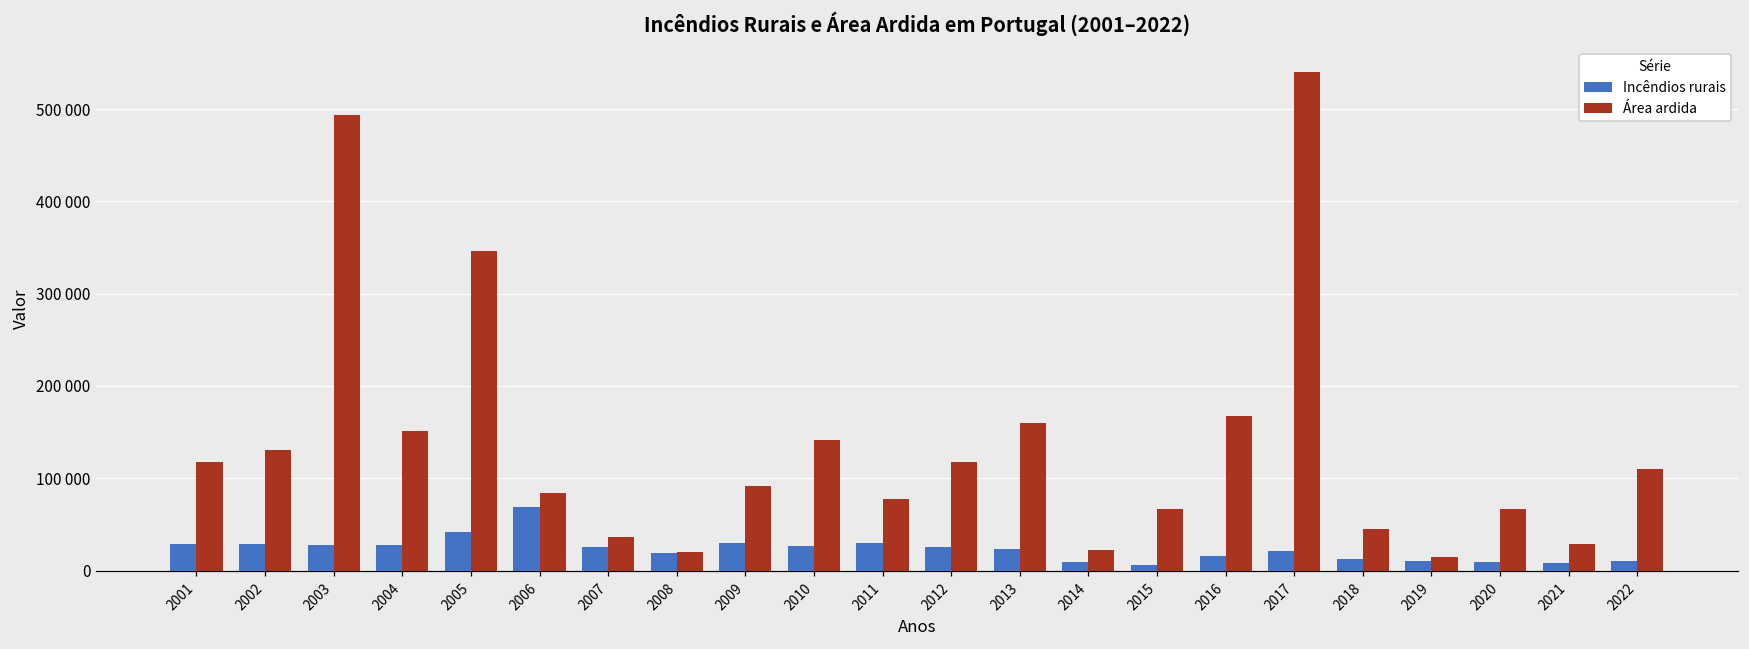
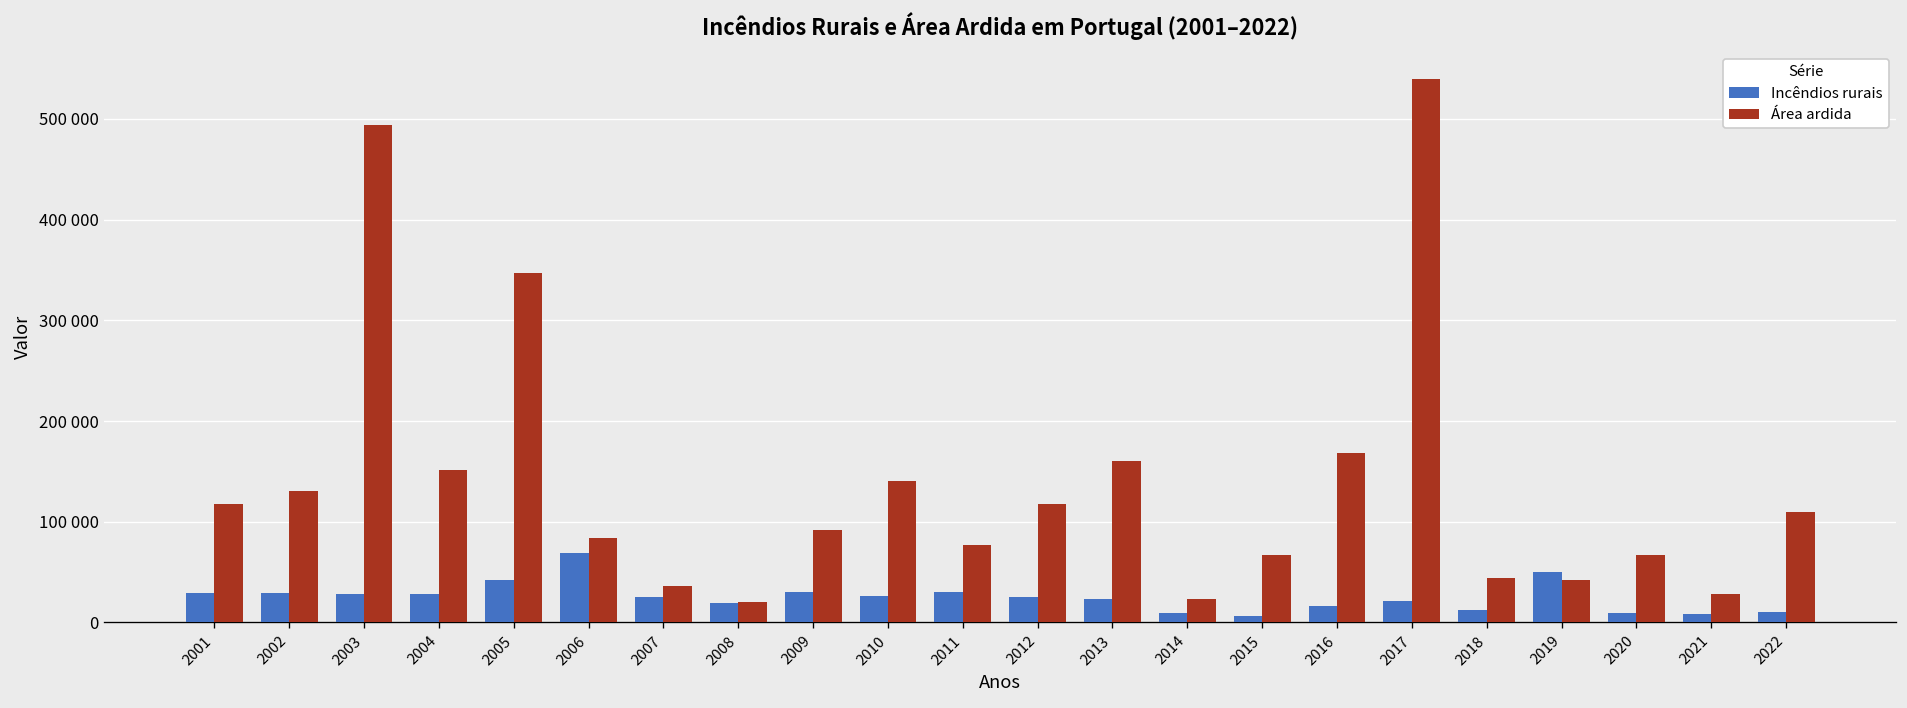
Incêndios rurais, 2019: 10000 -> 50000
Área ardida, 2019: 20000 -> 40000
